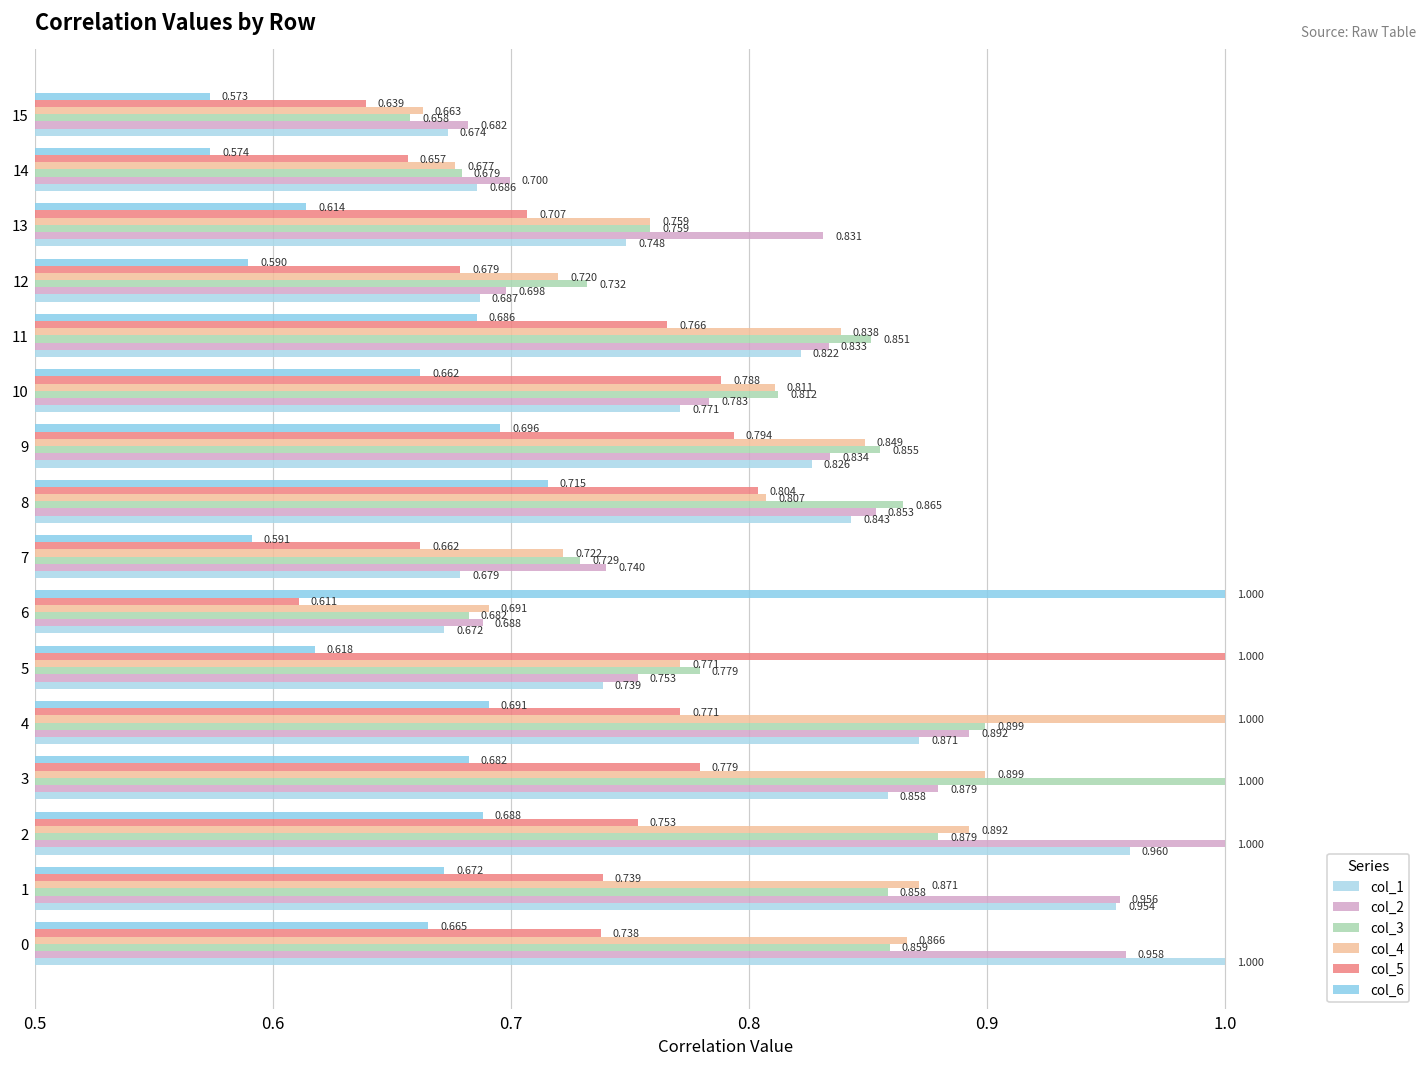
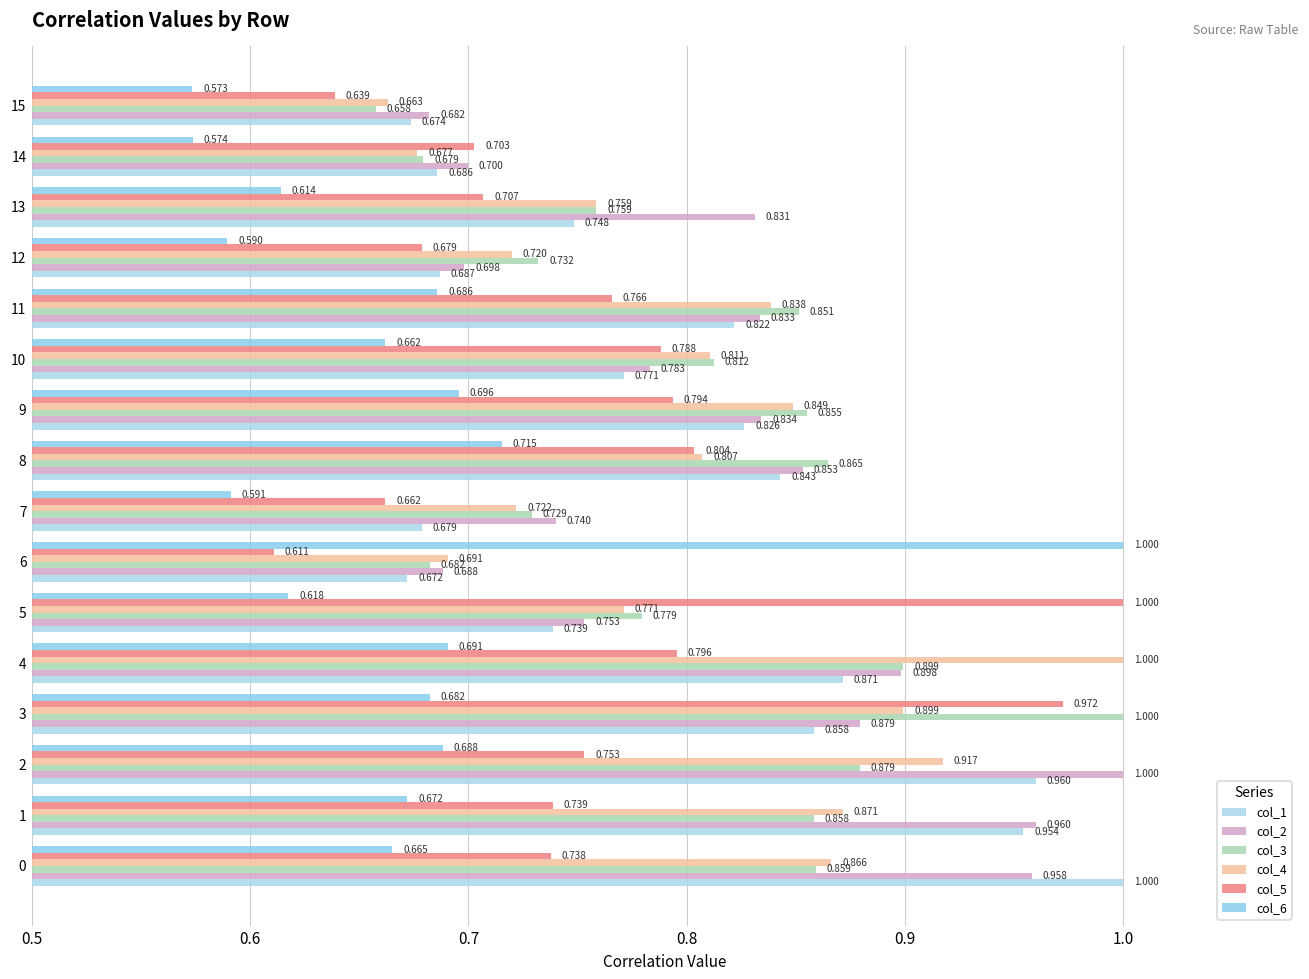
col_5, 14: 0.657 -> 0.703
col_5, 4: 0.771 -> 0.796
col_2, 4: 0.892 -> 0.898
col_5, 3: 0.779 -> 0.972
col_4, 2: 0.892 -> 0.917
col_2, 1: 0.956 -> 0.960
